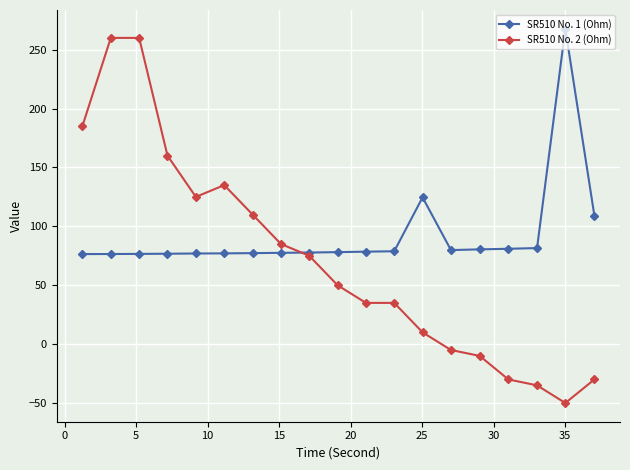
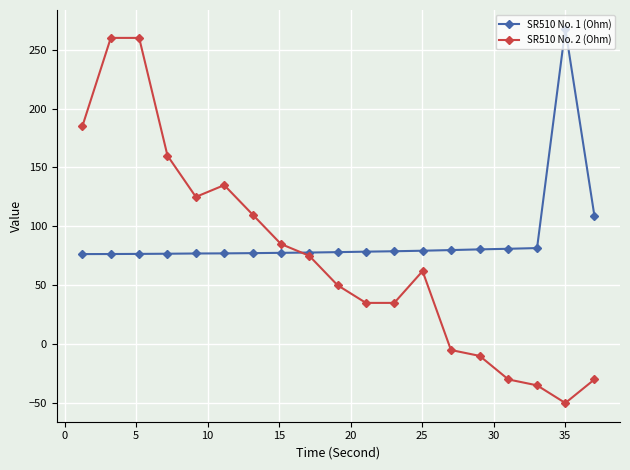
SR510 No. 1 (Ohm), 25: 125 -> 79
SR510 No. 2 (Ohm), 25: 10 -> 62
